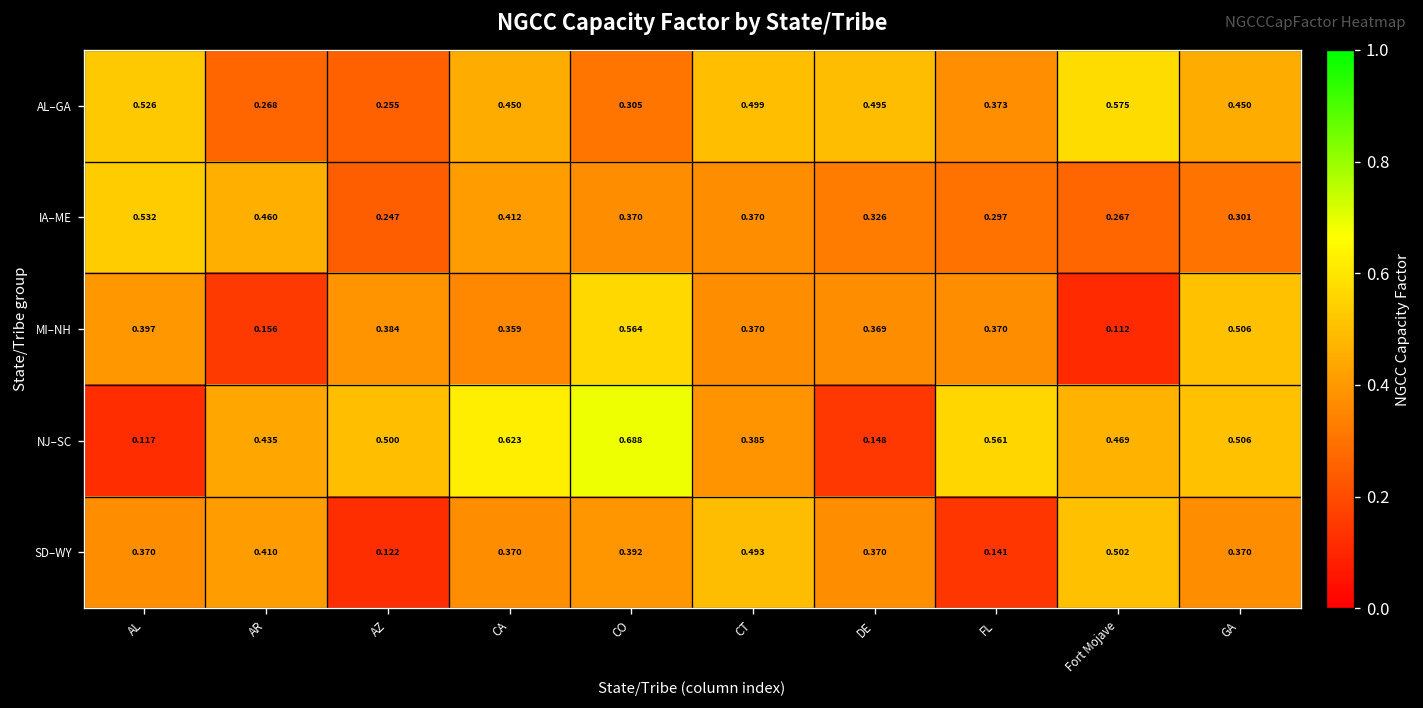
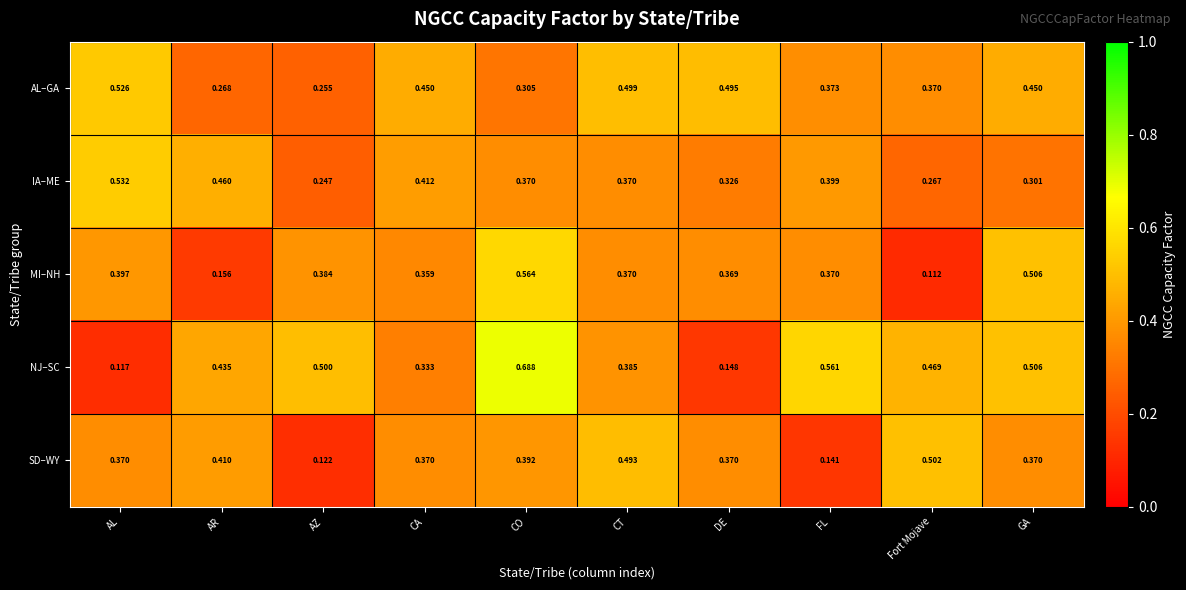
AL–GA, Fort Mojave: 0.575 -> 0.370
IA–ME, FL: 0.297 -> 0.399
NJ–SC, CA: 0.623 -> 0.333
